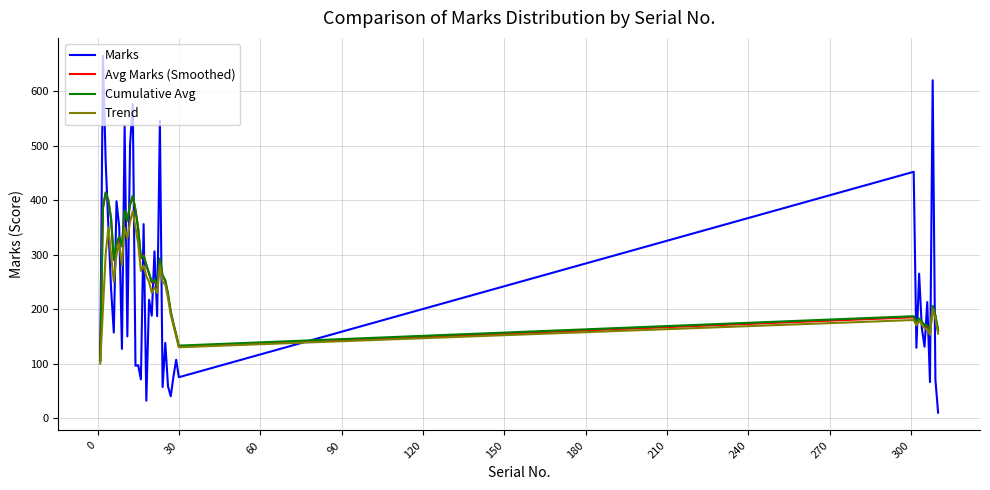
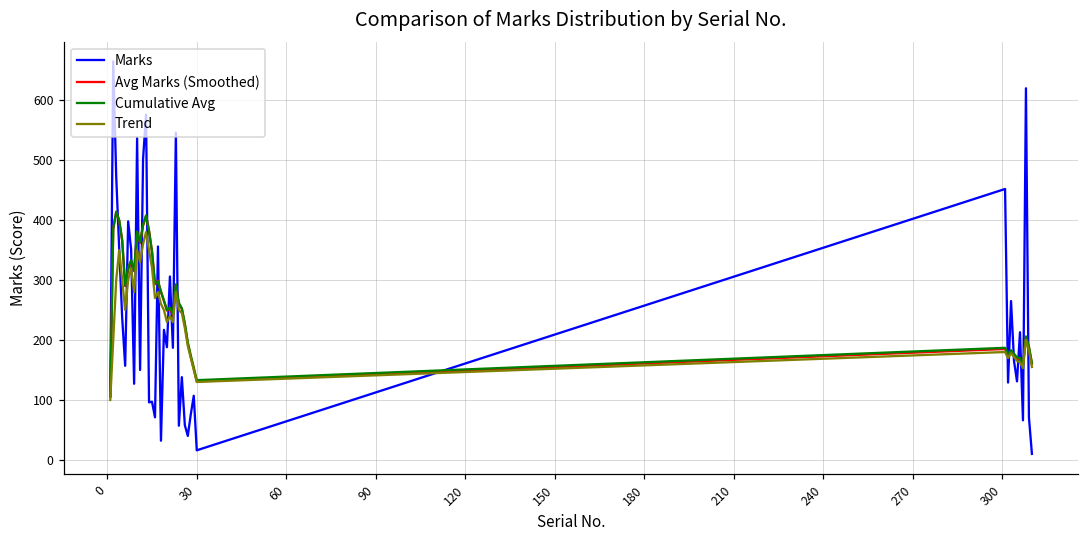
Marks, 30: 80 -> 20
